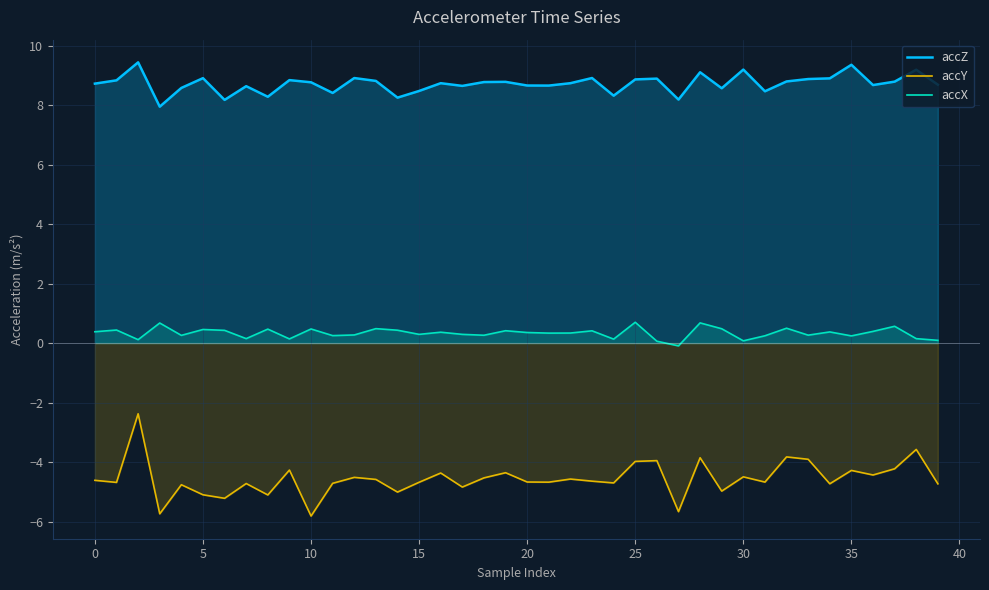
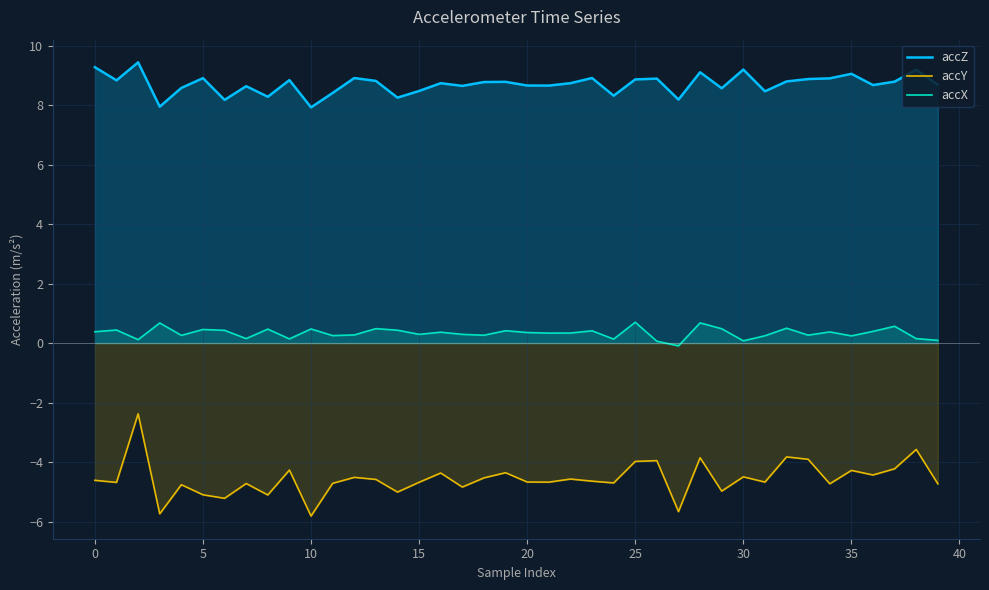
accZ, 0: 8.7 -> 9.3
accZ, 10: 8.8 -> 7.9
accZ, 35: 9.4 -> 9.1
